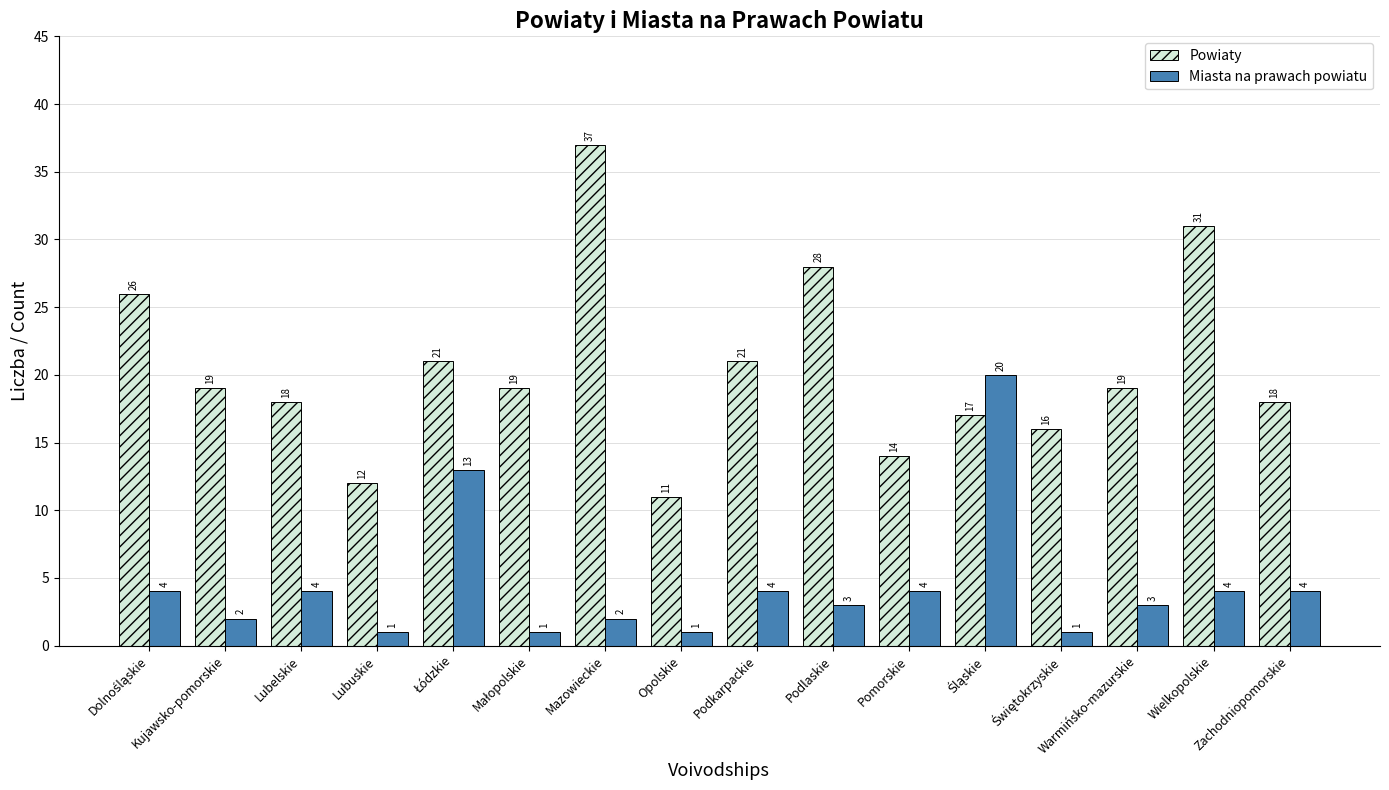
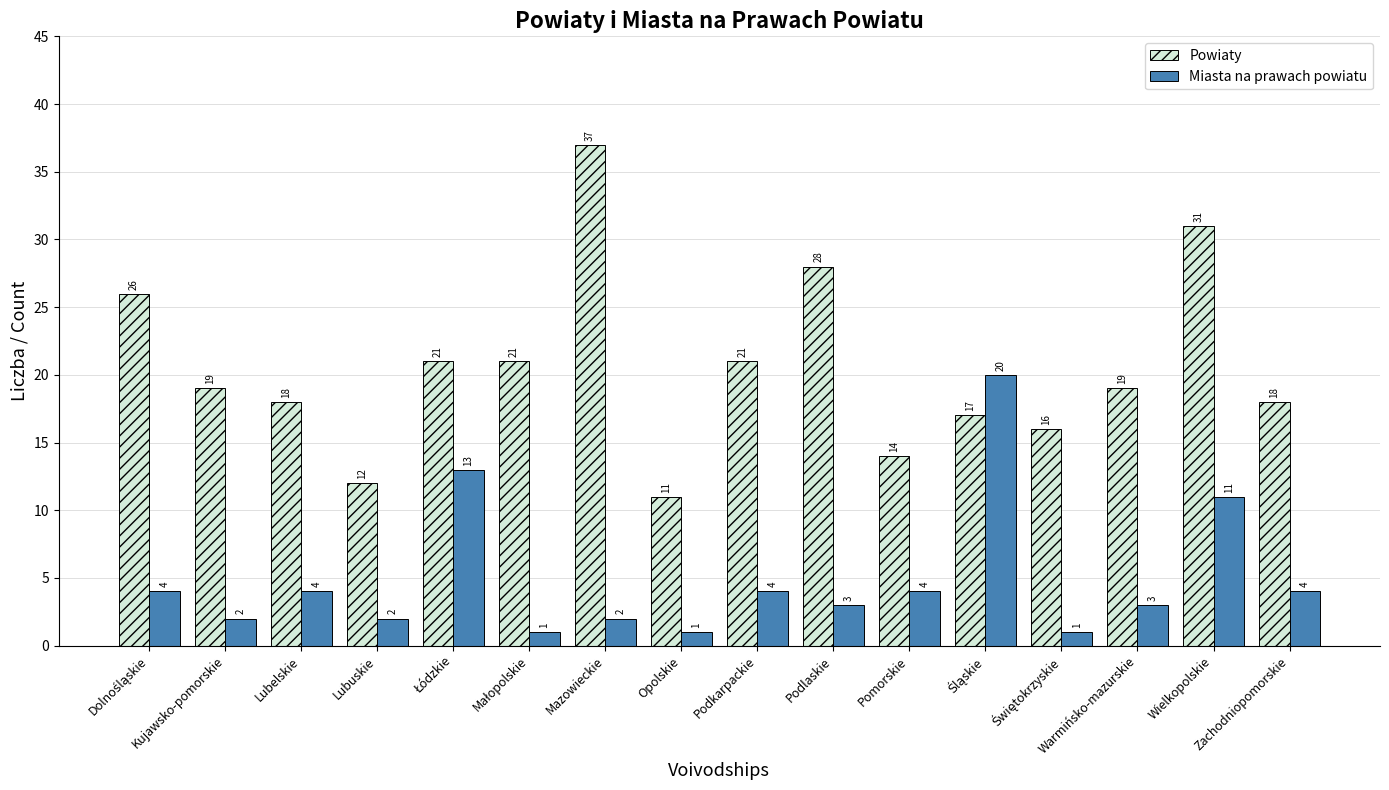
Miasta na prawach powiatu, Lubuskie: 1 -> 2
Powiaty, Małopolskie: 19 -> 21
Miasta na prawach powiatu, Wielkopolskie: 4 -> 11
